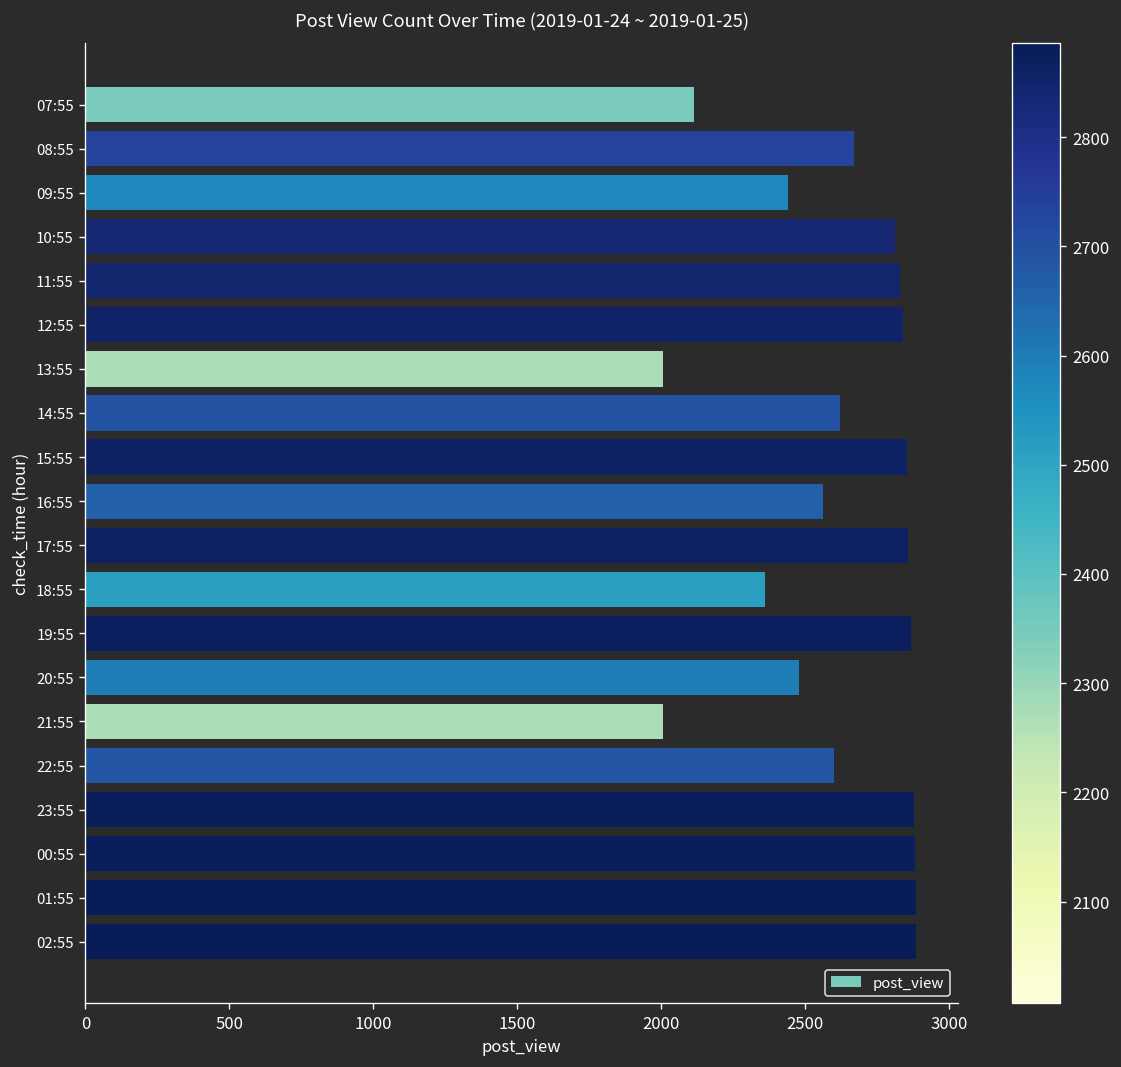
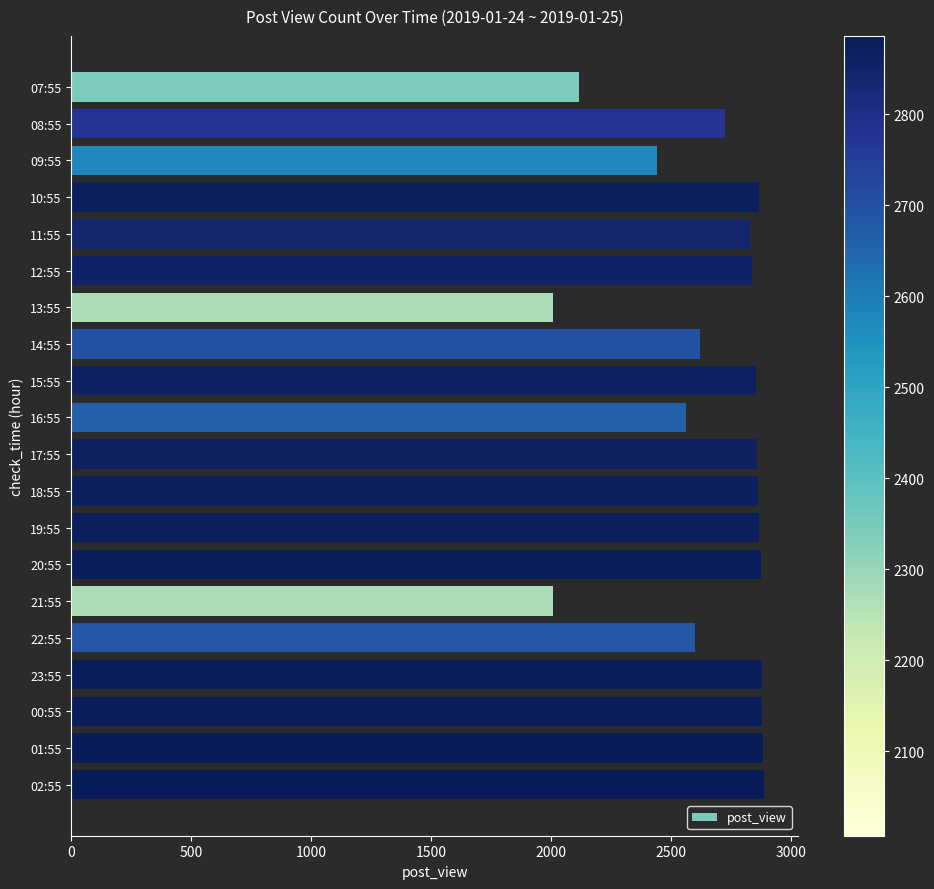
08:55: 2670 -> 2730
10:55: 2810 -> 2870
18:55: 2360 -> 2860
20:55: 2480 -> 2870
